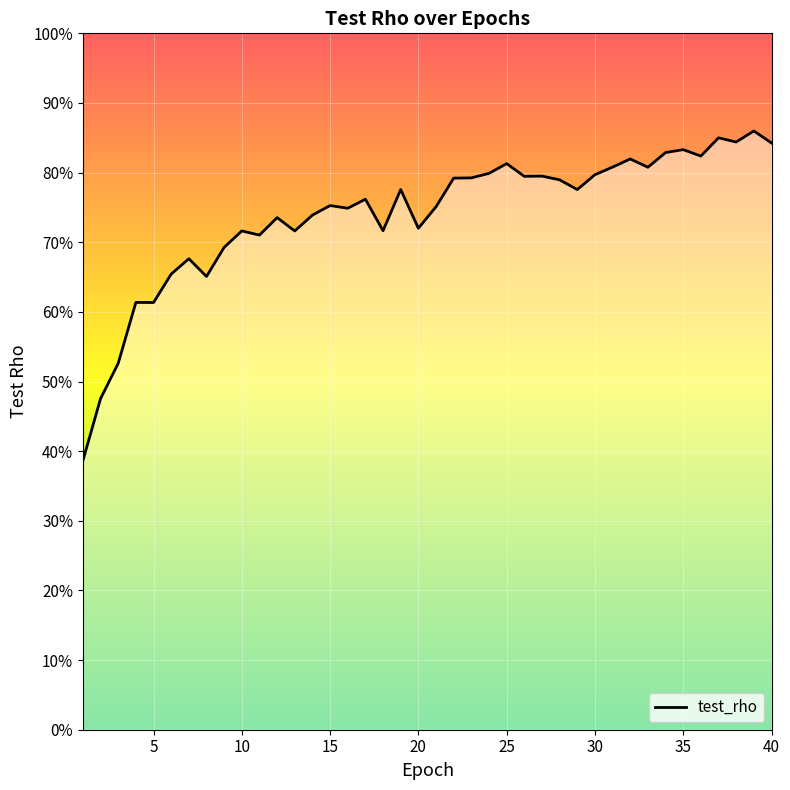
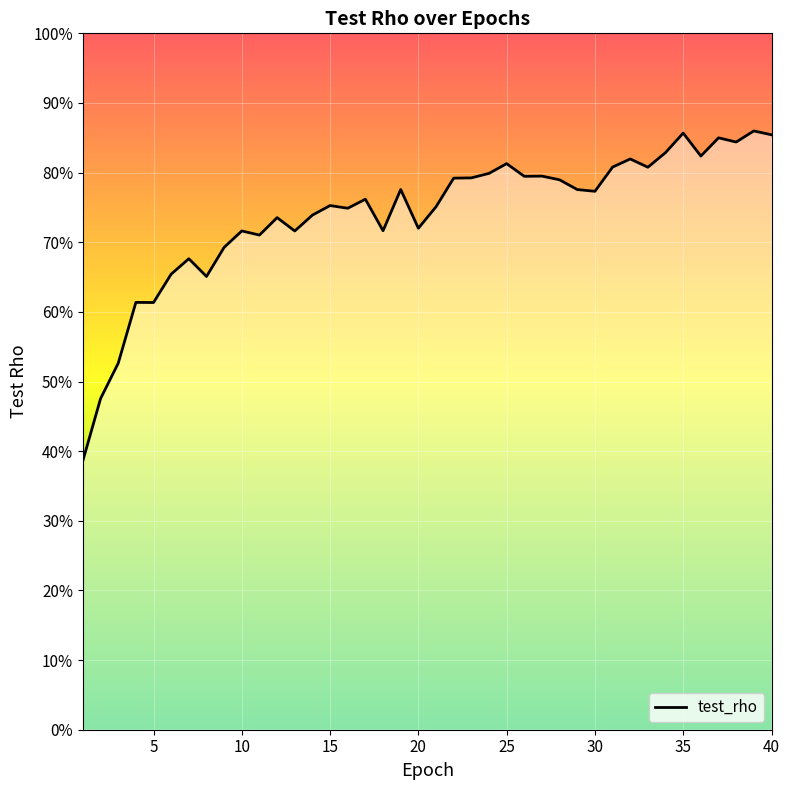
30: 80% -> 77%
35: 83% -> 86%
40: 84% -> 85%
